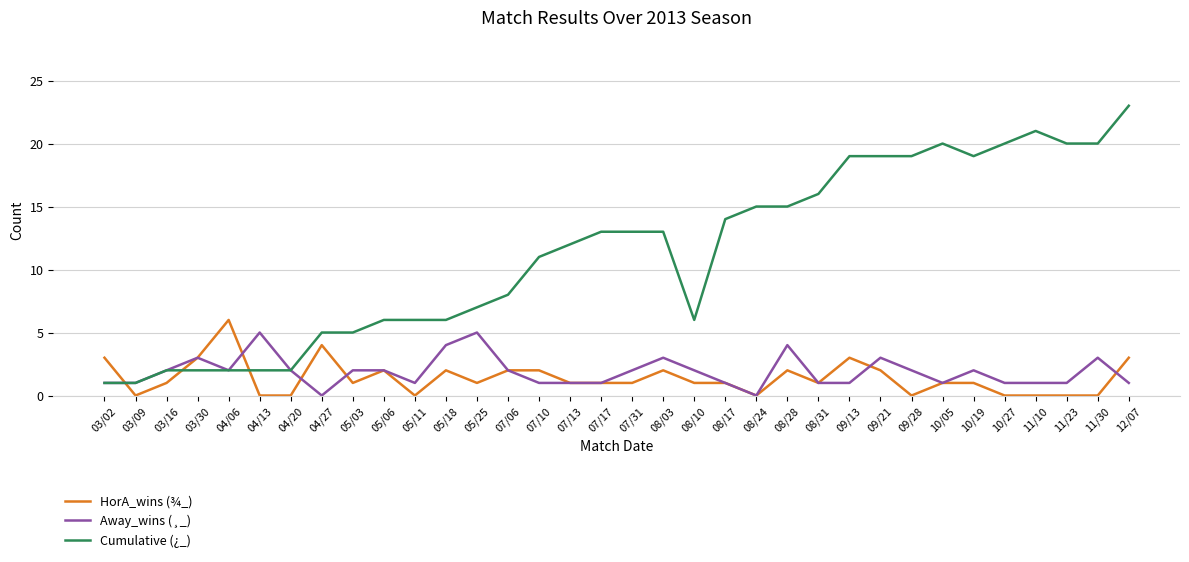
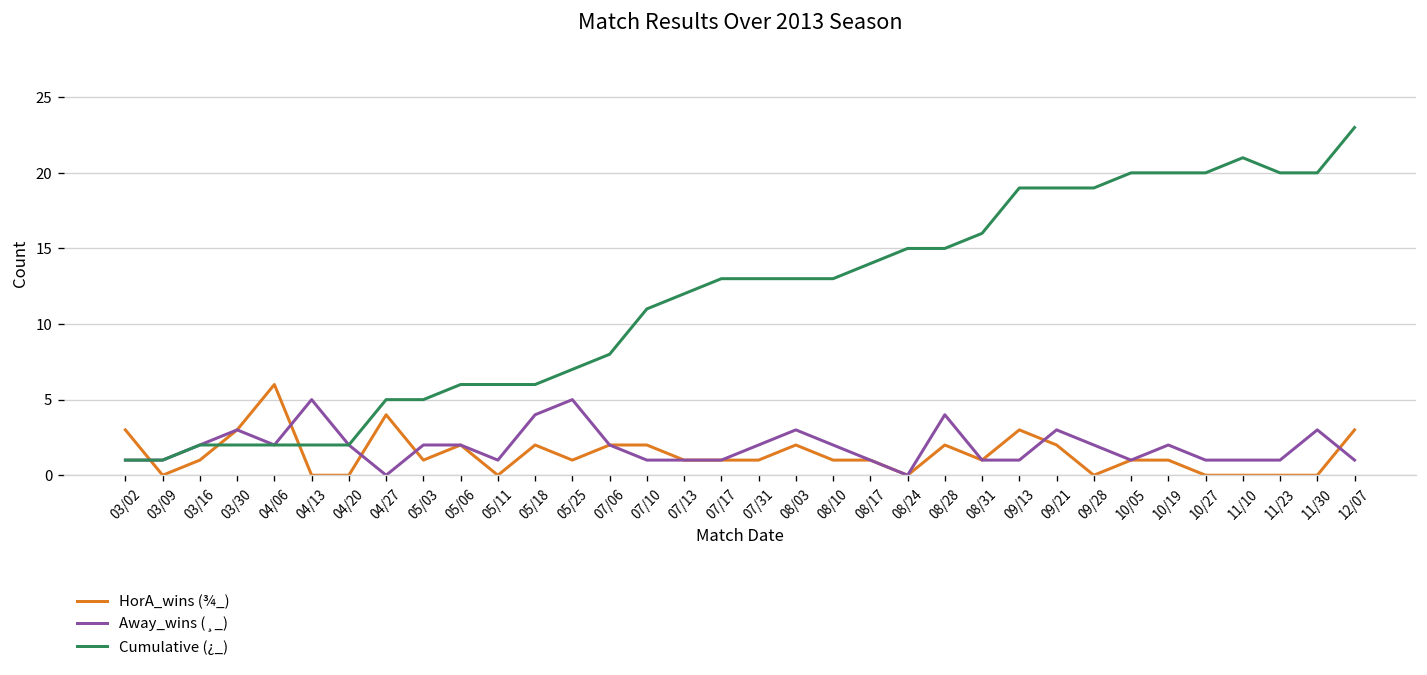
Cumulative (¿_), 08/10: 6 -> 13
Cumulative (¿_), 10/19: 19 -> 20
